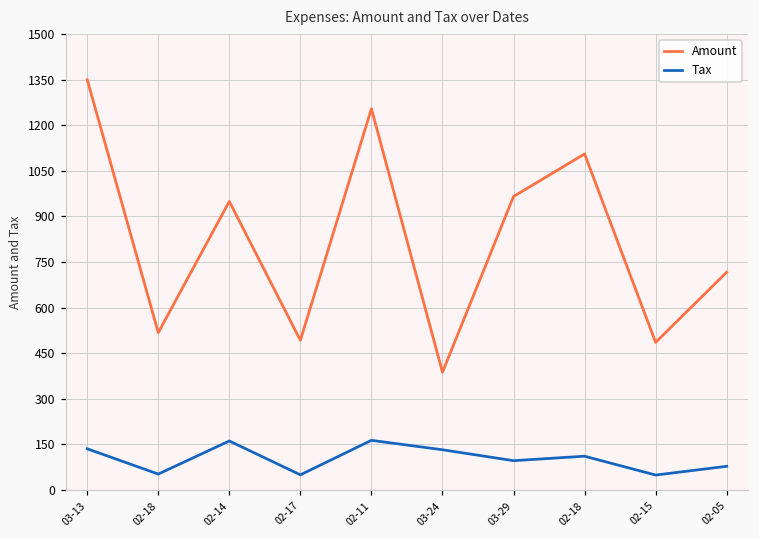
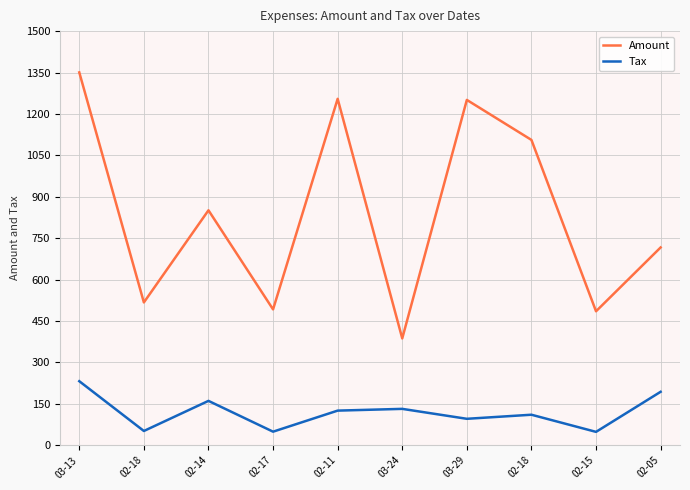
Tax, 03-13: 140 -> 230
Amount, 02-14: 950 -> 850
Tax, 02-11: 160 -> 130
Amount, 03-29: 970 -> 1250
Tax, 02-05: 80 -> 190
